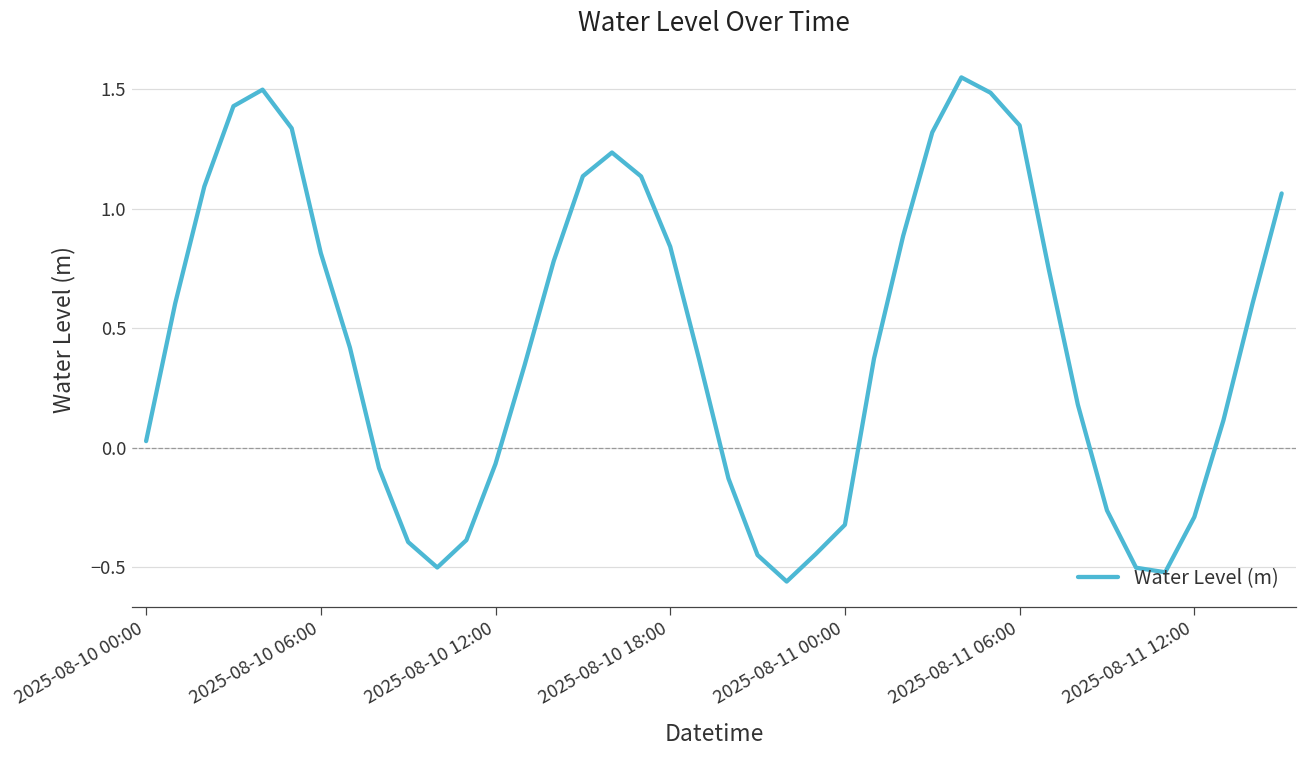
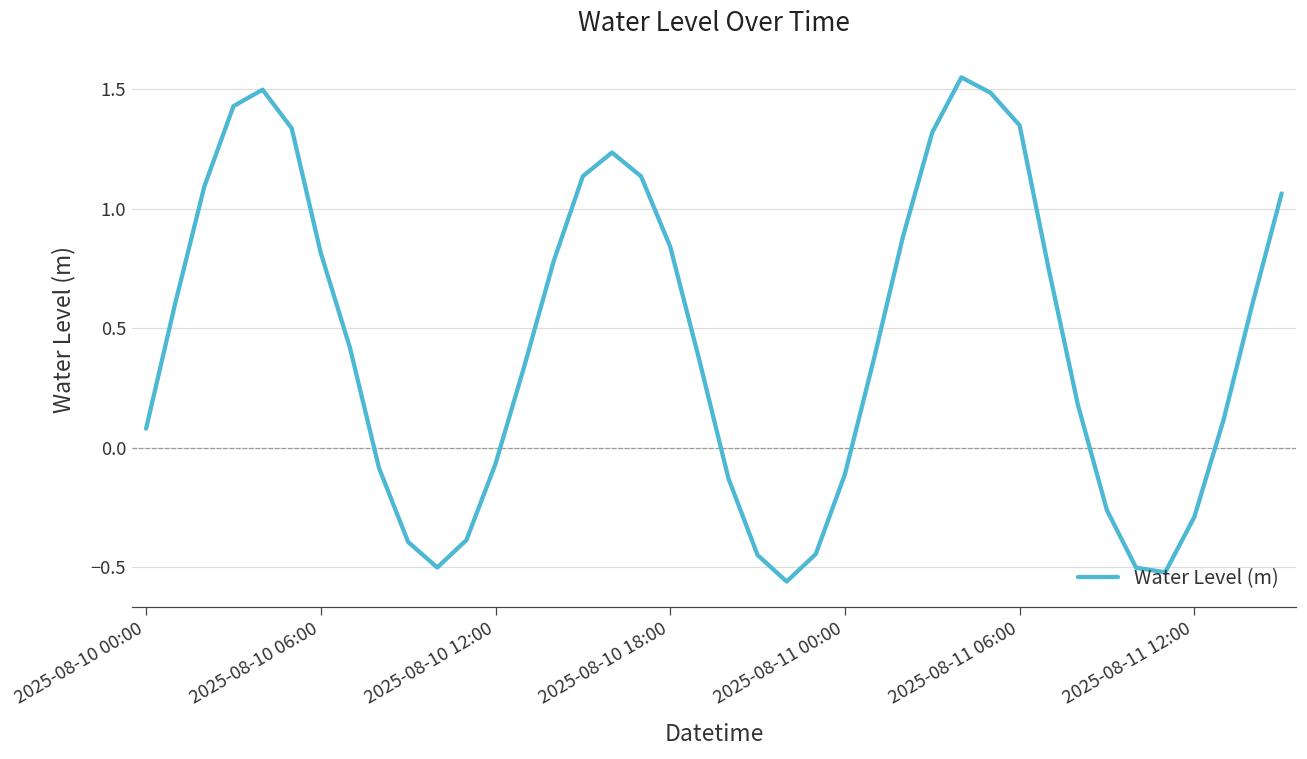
2025-08-10 00:00: 0.03 -> 0.08
2025-08-11 00:00: -0.32 -> -0.11
